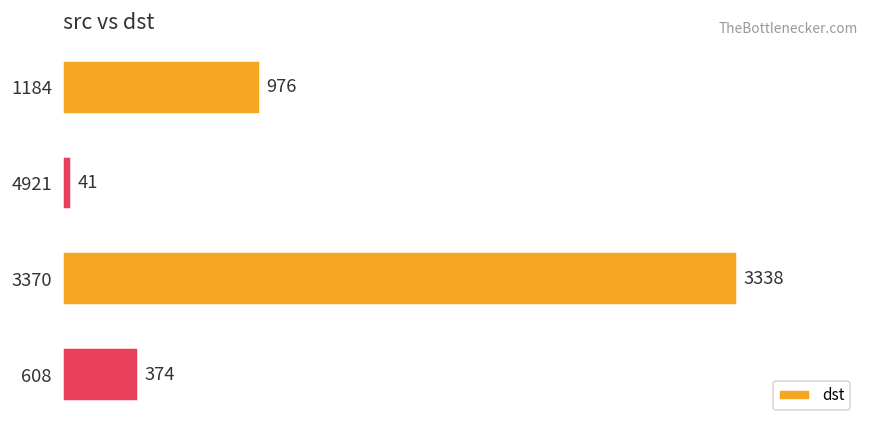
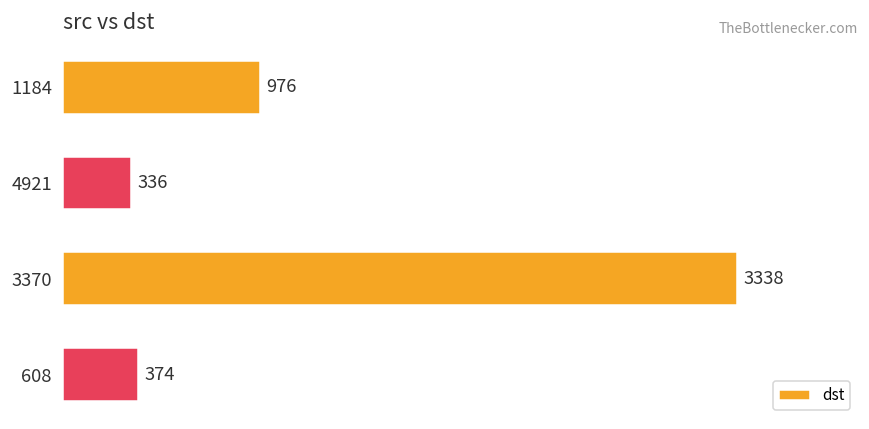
4921: 41 -> 336
